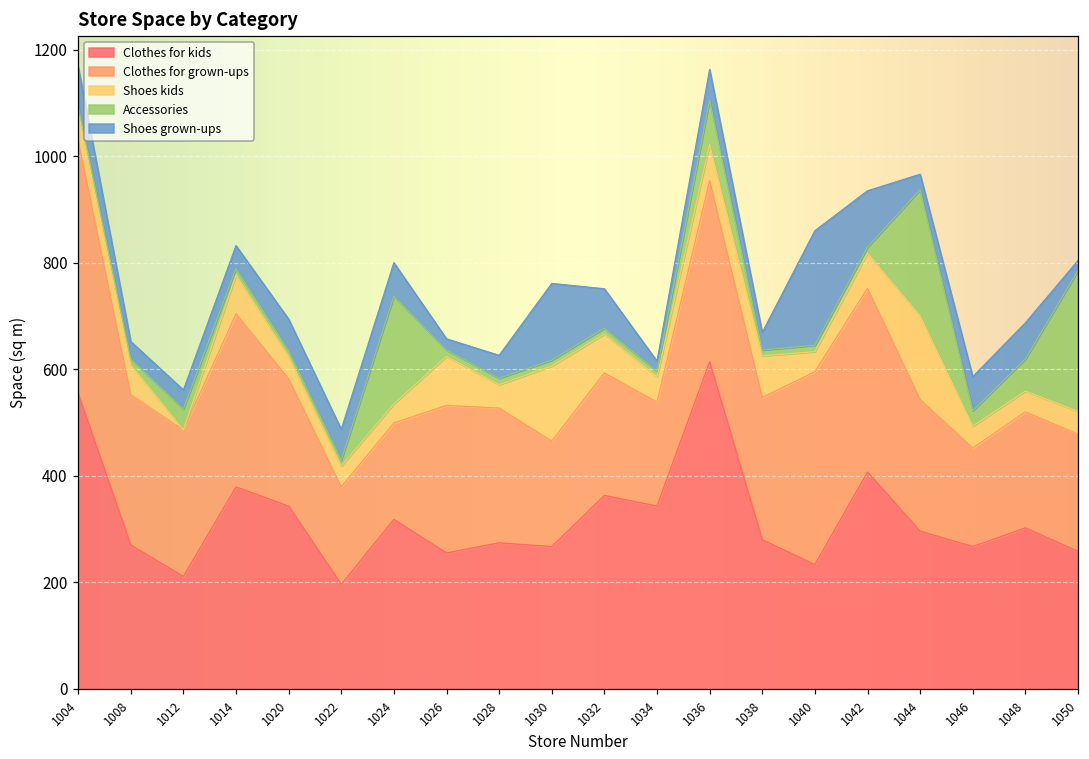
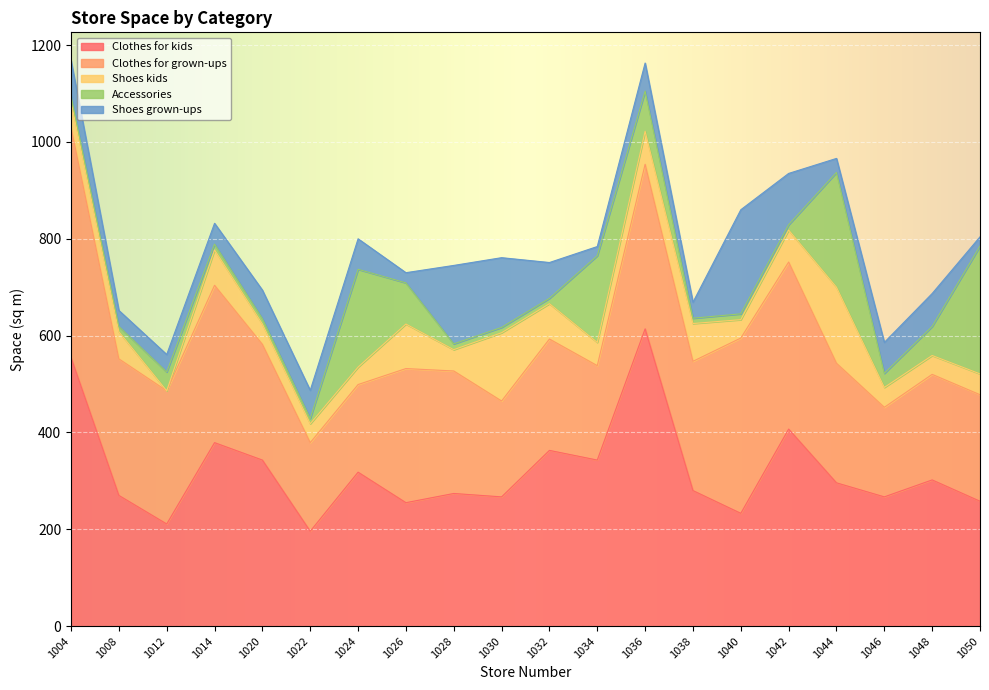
Accessories, 1026: 10 -> 90
Shoes grown-ups, 1028: 40 -> 160
Accessories, 1034: 10 -> 180
